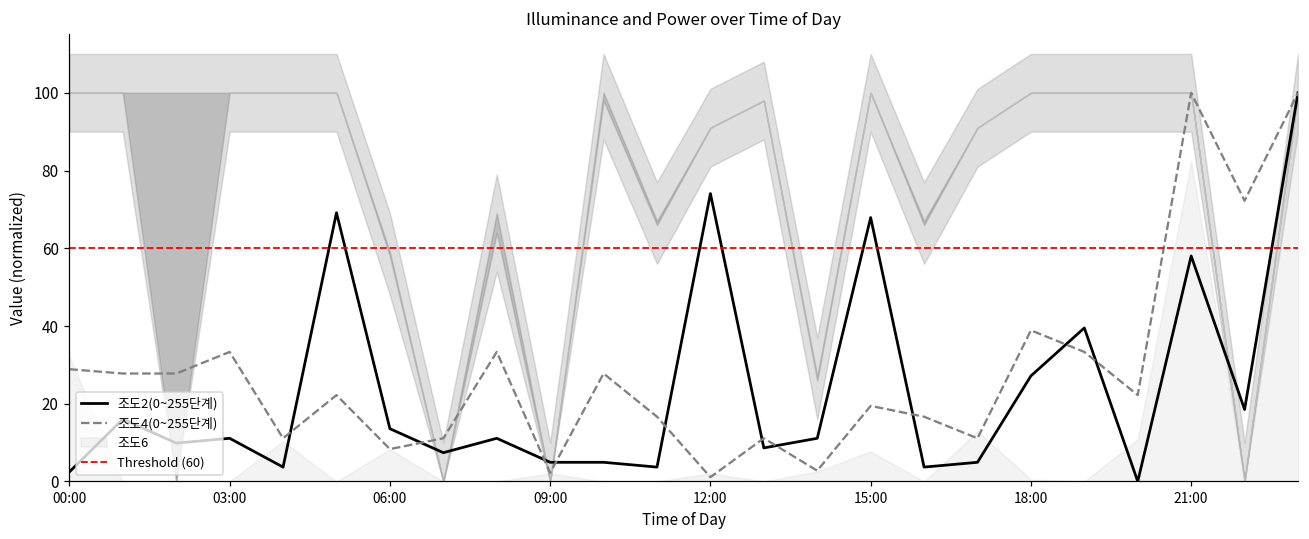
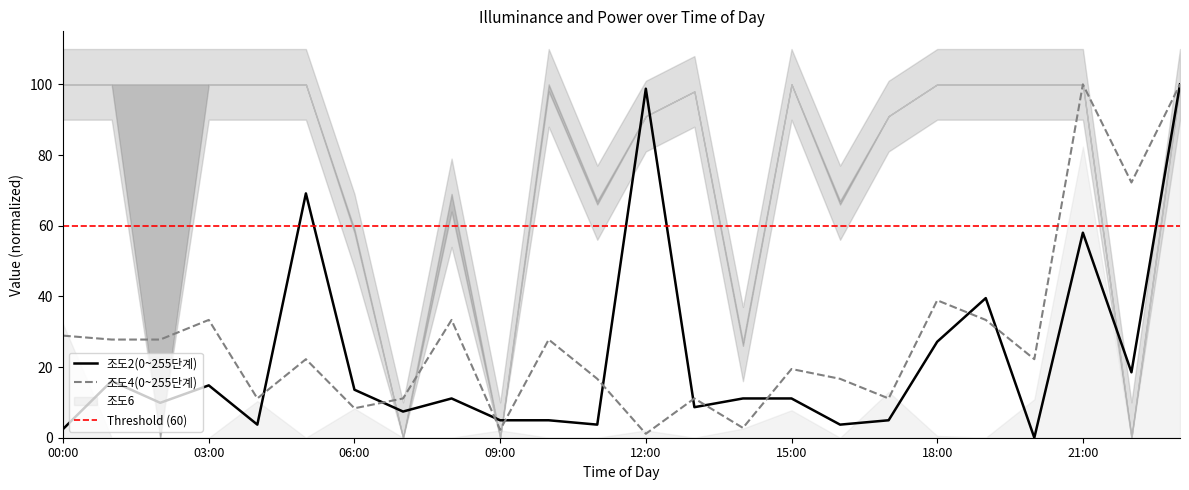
조도2(0~255단계), 03:00: 11 -> 15
조도2(0~255단계), 12:00: 74 -> 99
조도2(0~255단계), 15:00: 68 -> 11
